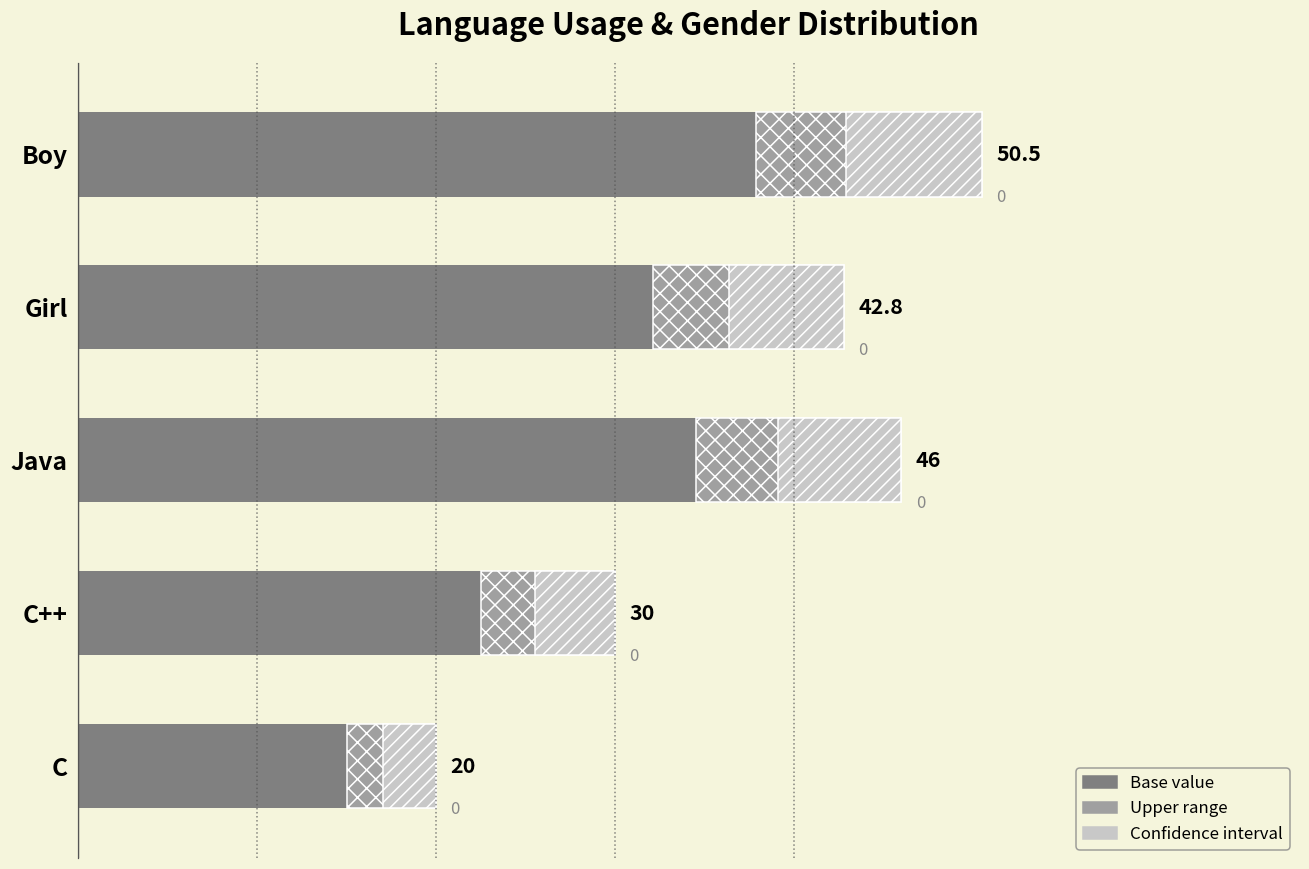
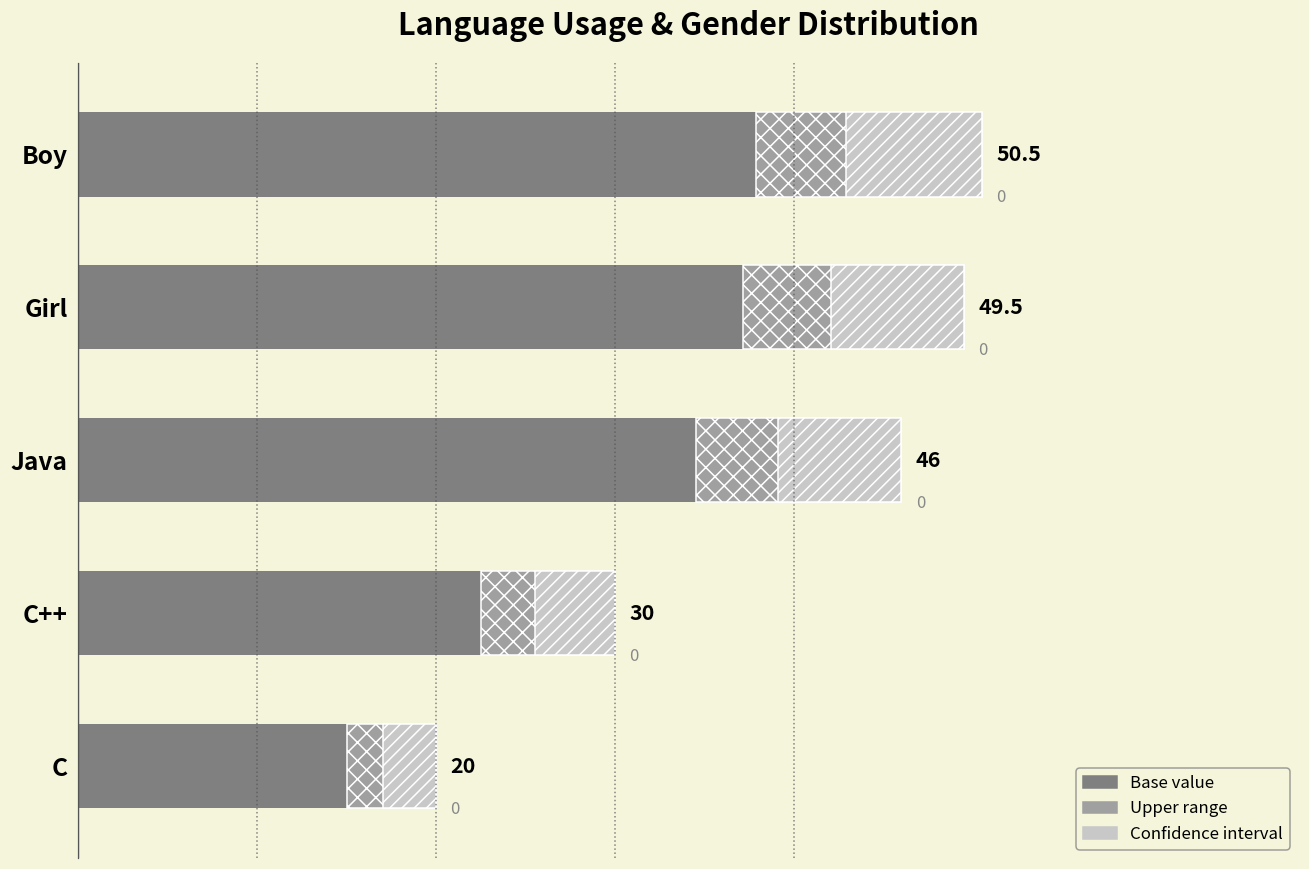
Girl: 42.8 -> 49.5
